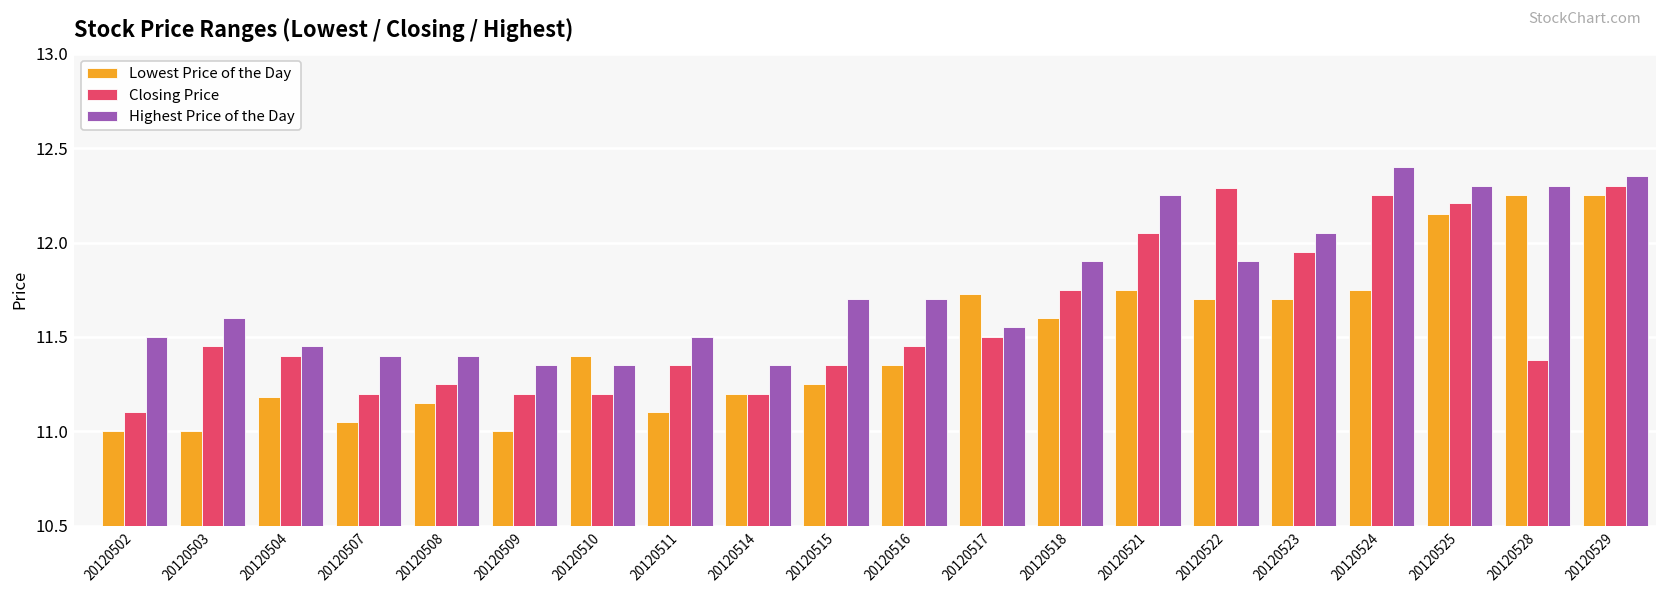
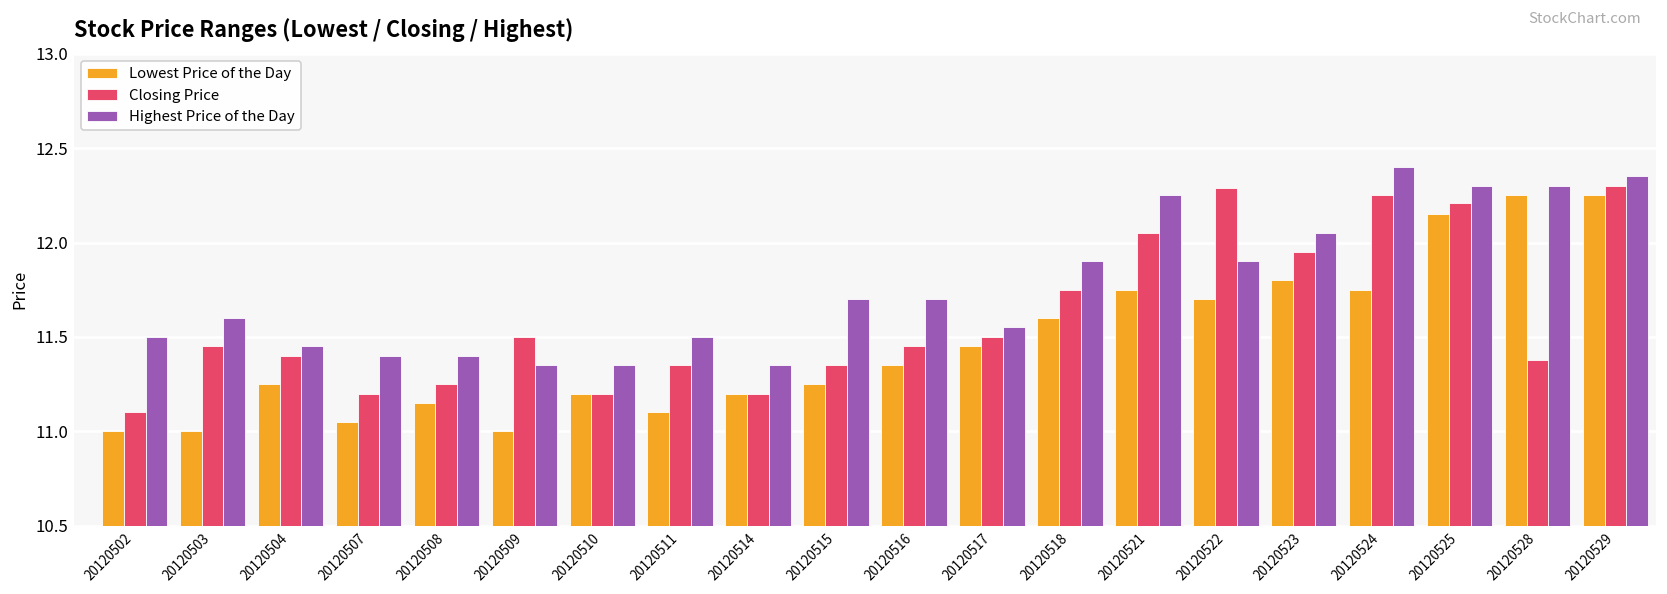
Lowest Price of the Day, 20120504: 11.18 -> 11.25
Closing Price, 20120509: 11.2 -> 11.5
Lowest Price of the Day, 20120510: 11.4 -> 11.2
Lowest Price of the Day, 20120517: 11.73 -> 11.45
Lowest Price of the Day, 20120523: 11.7 -> 11.8
